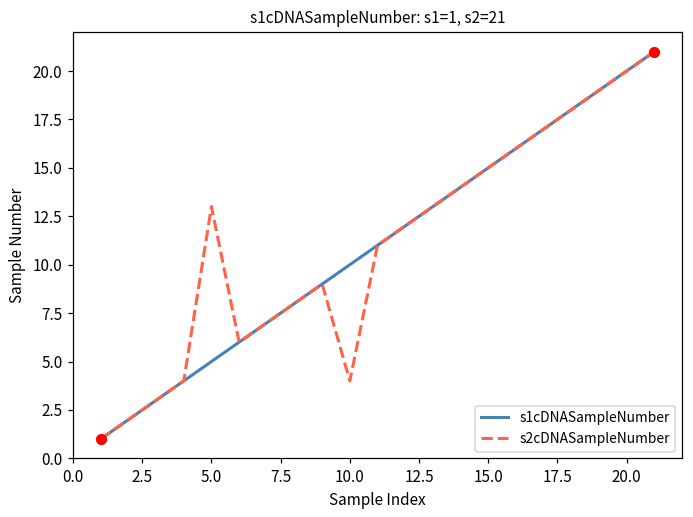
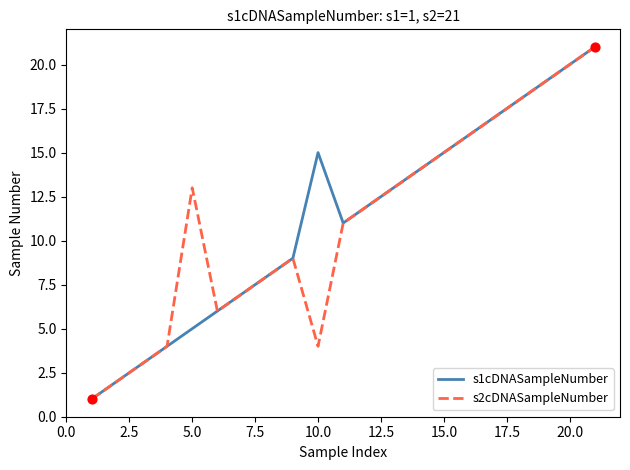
s1cDNASampleNumber, 10.0: 10 -> 15
